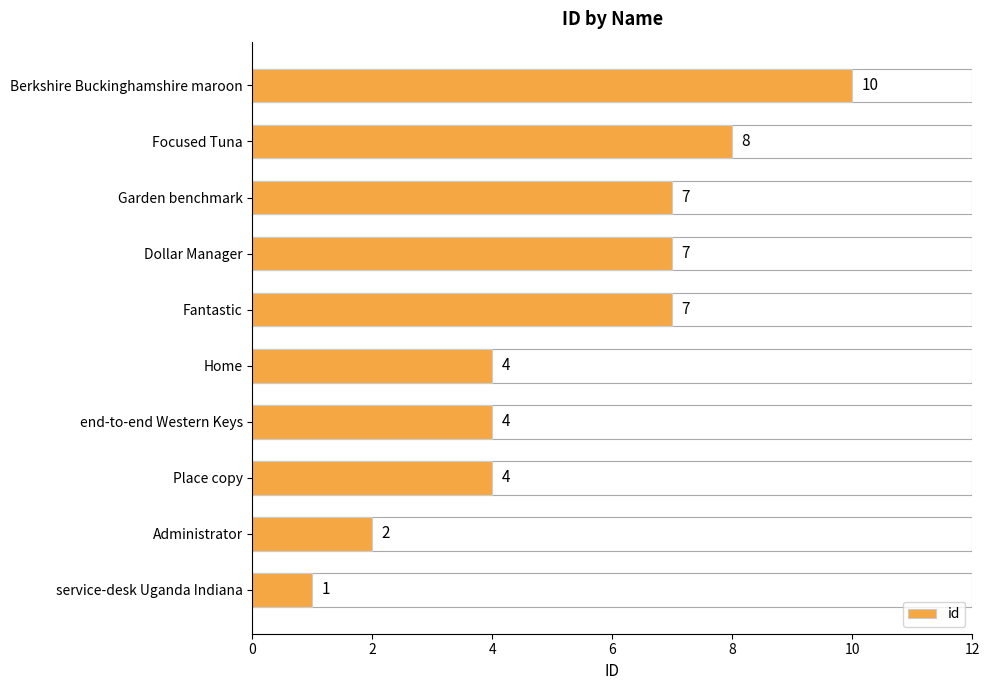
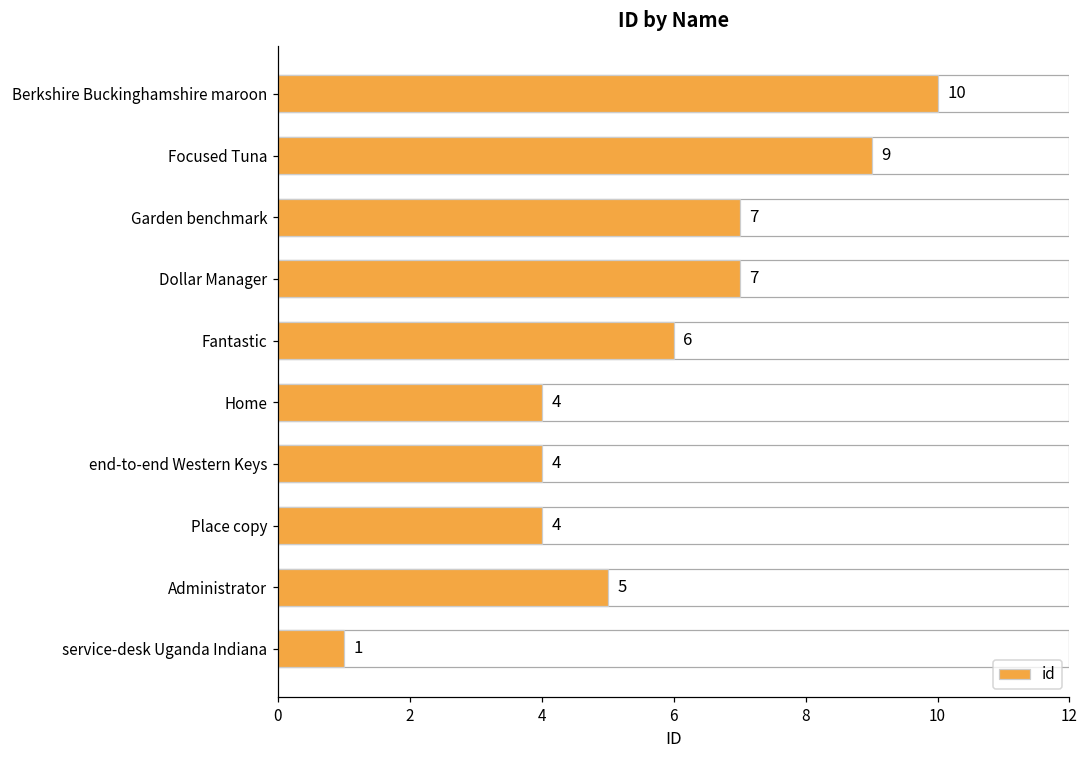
Focused Tuna: 8 -> 9
Fantastic: 7 -> 6
Administrator: 2 -> 5
